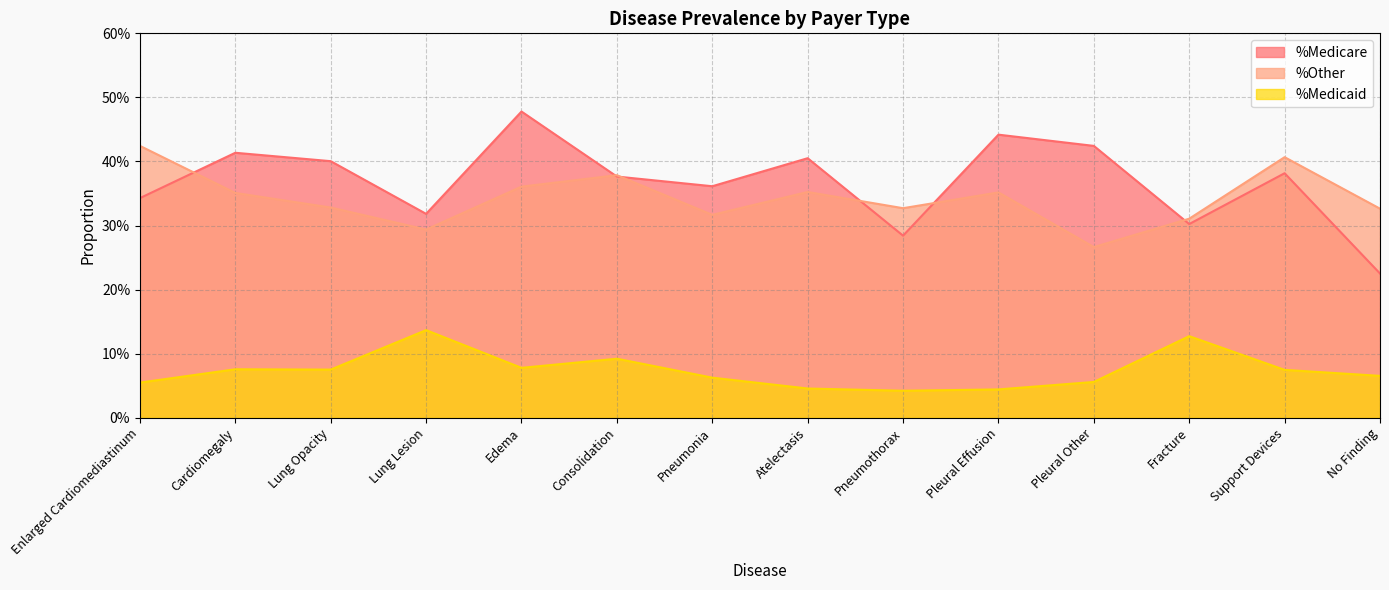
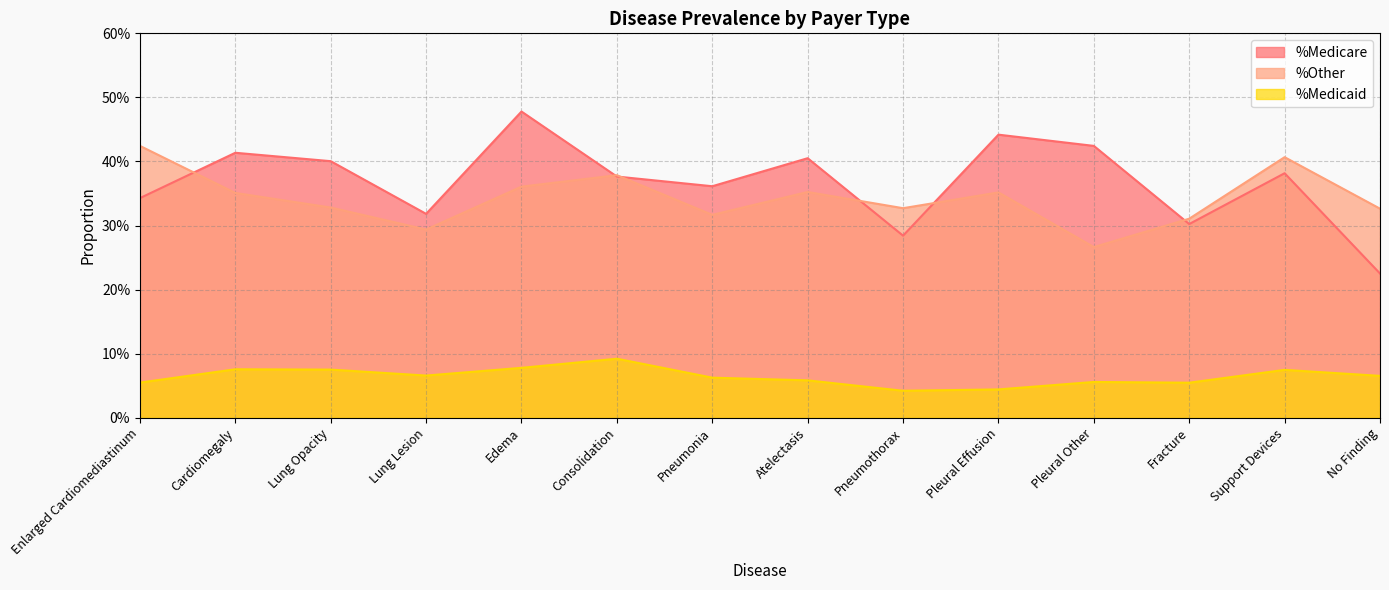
%Medicaid, Lung Lesion: 14% -> 7%
%Medicaid, Atelectasis: 5% -> 6%
%Medicaid, Fracture: 13% -> 5%
